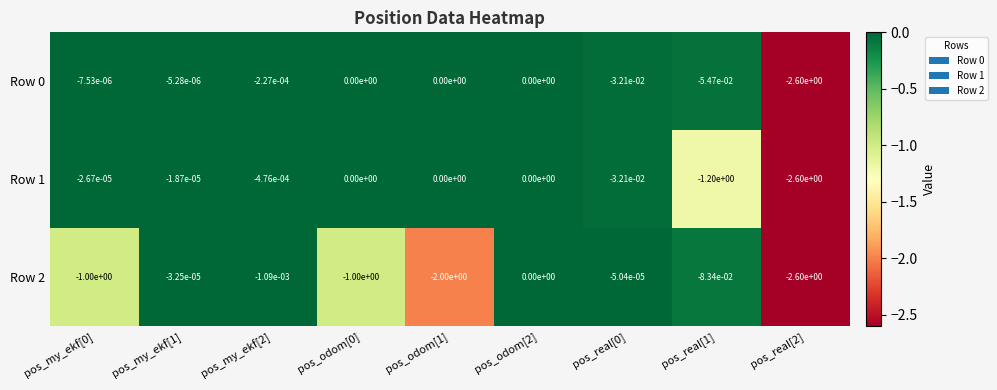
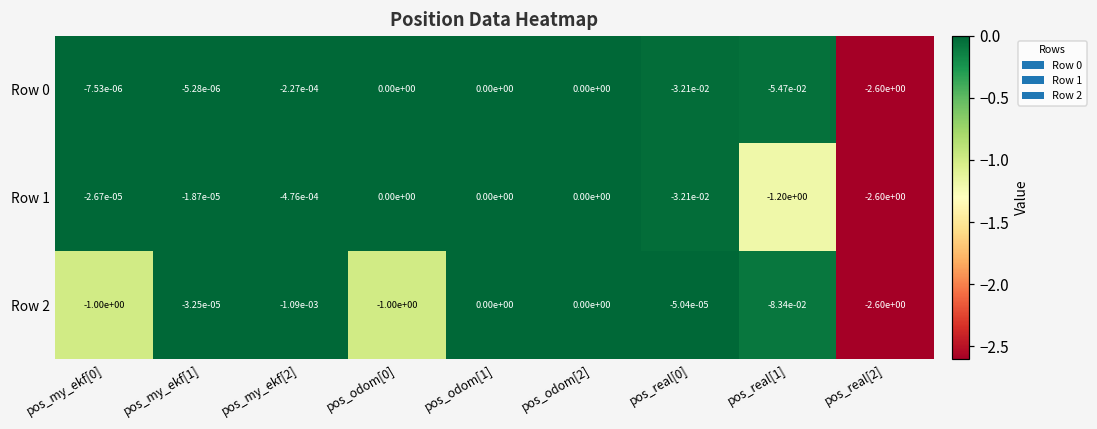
Row 2, pos_odom[1]: -2.00e+00 -> 0.00e+00
